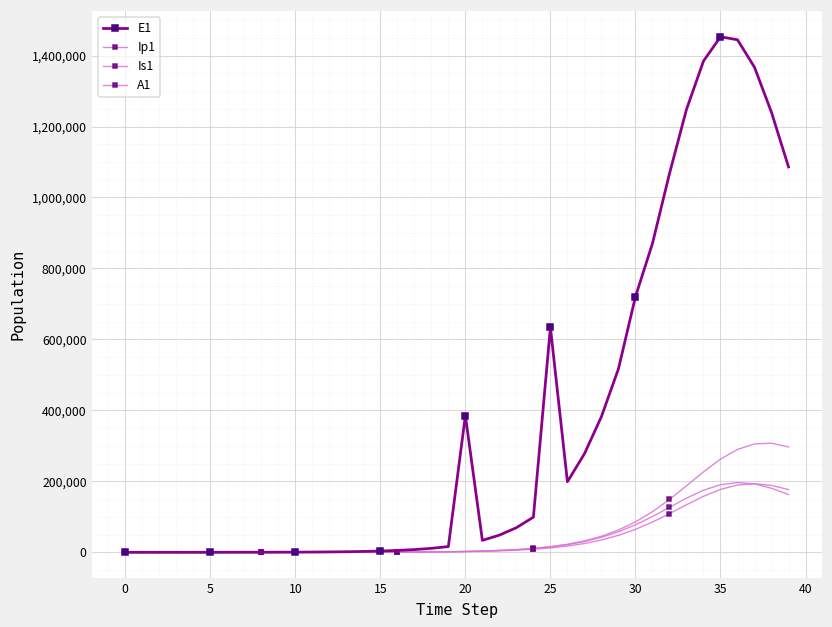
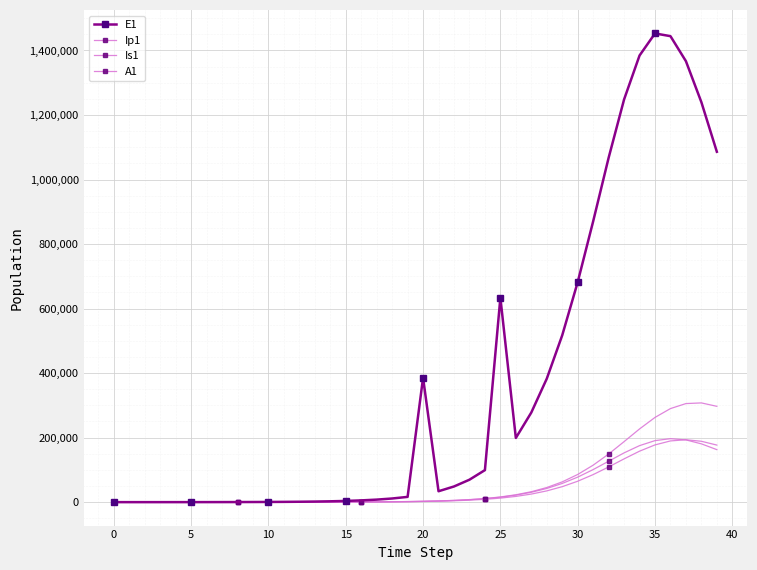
E1, 30: 720,000 -> 680,000
